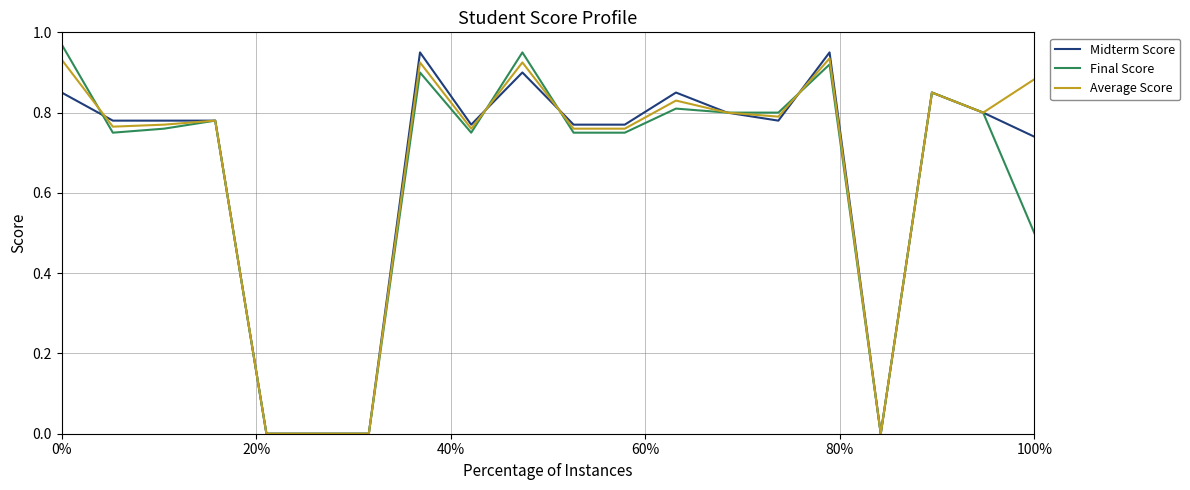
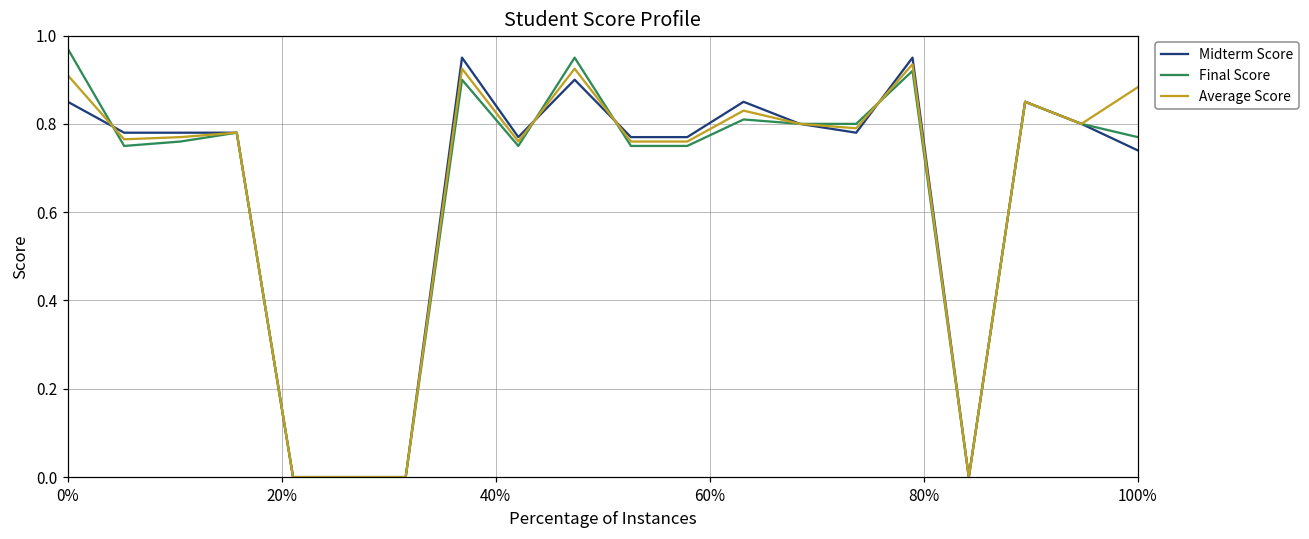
Average Score, 0%: 0.93 -> 0.91
Final Score, 100%: 0.50 -> 0.77
